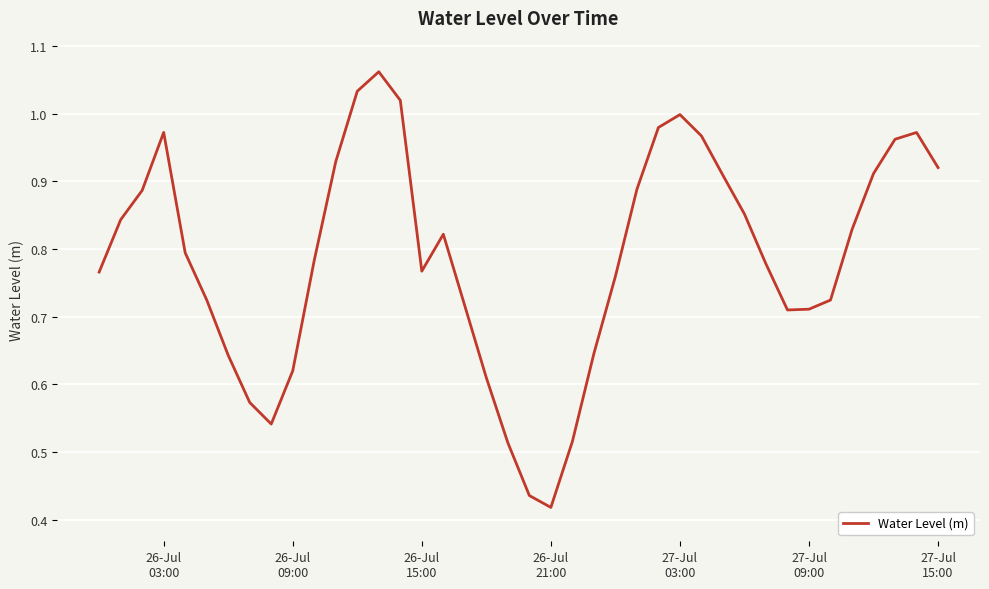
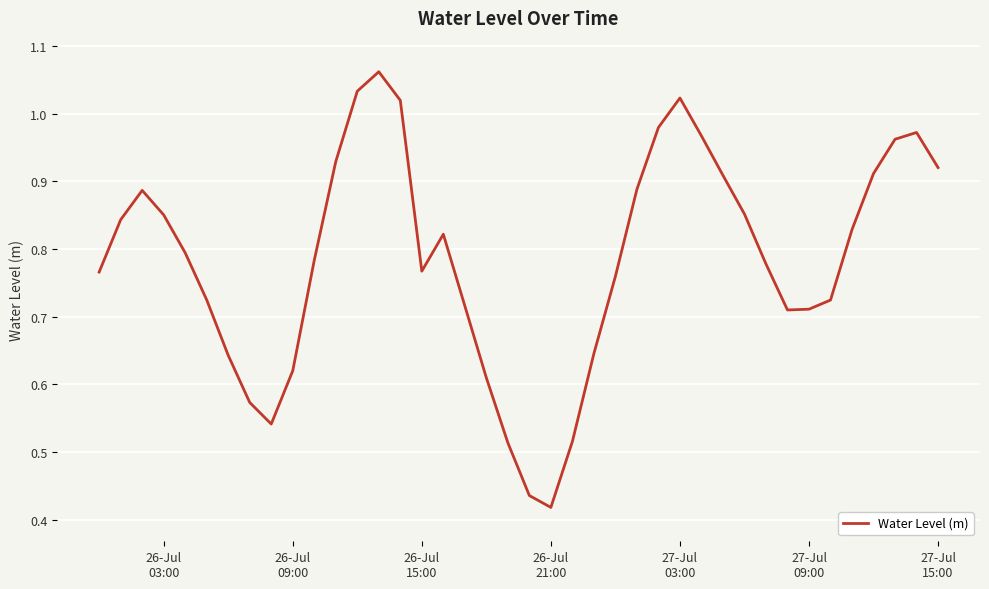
26-Jul 03:00: 0.97 -> 0.85
27-Jul 03:00: 1.00 -> 1.02
